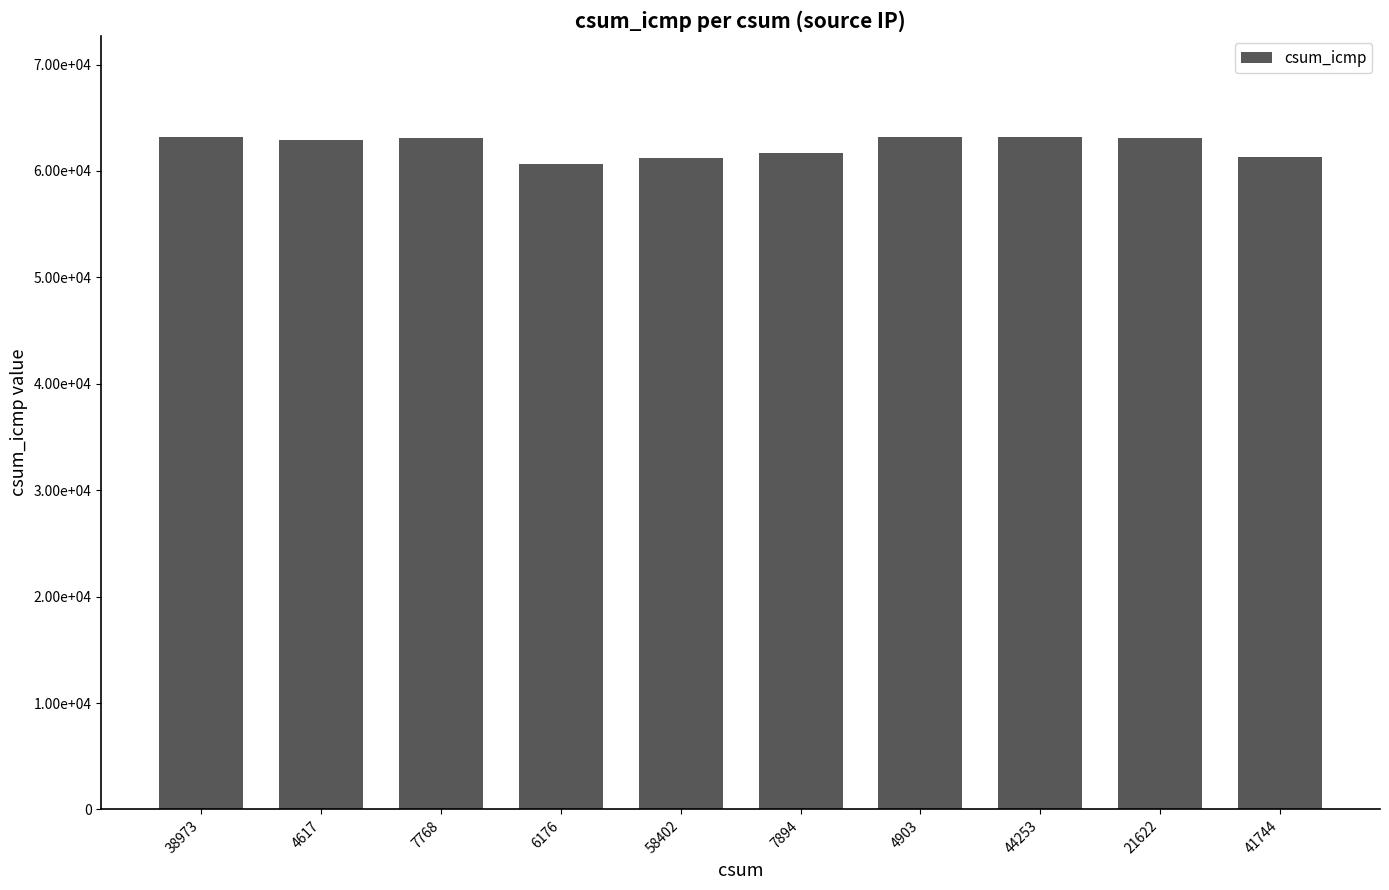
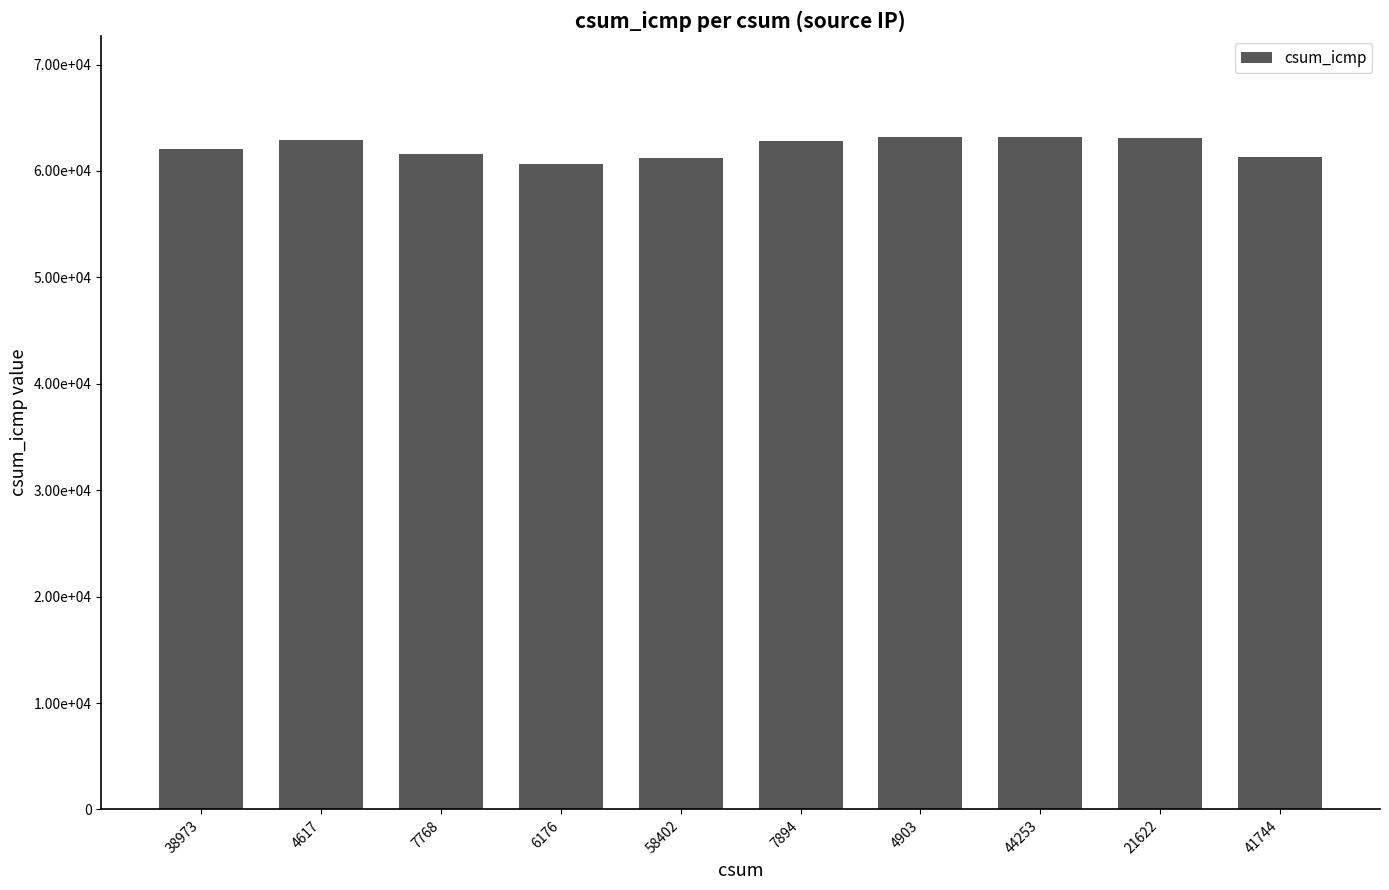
38973: 63200 -> 62000
7768: 63100 -> 61600
7894: 61700 -> 62800
